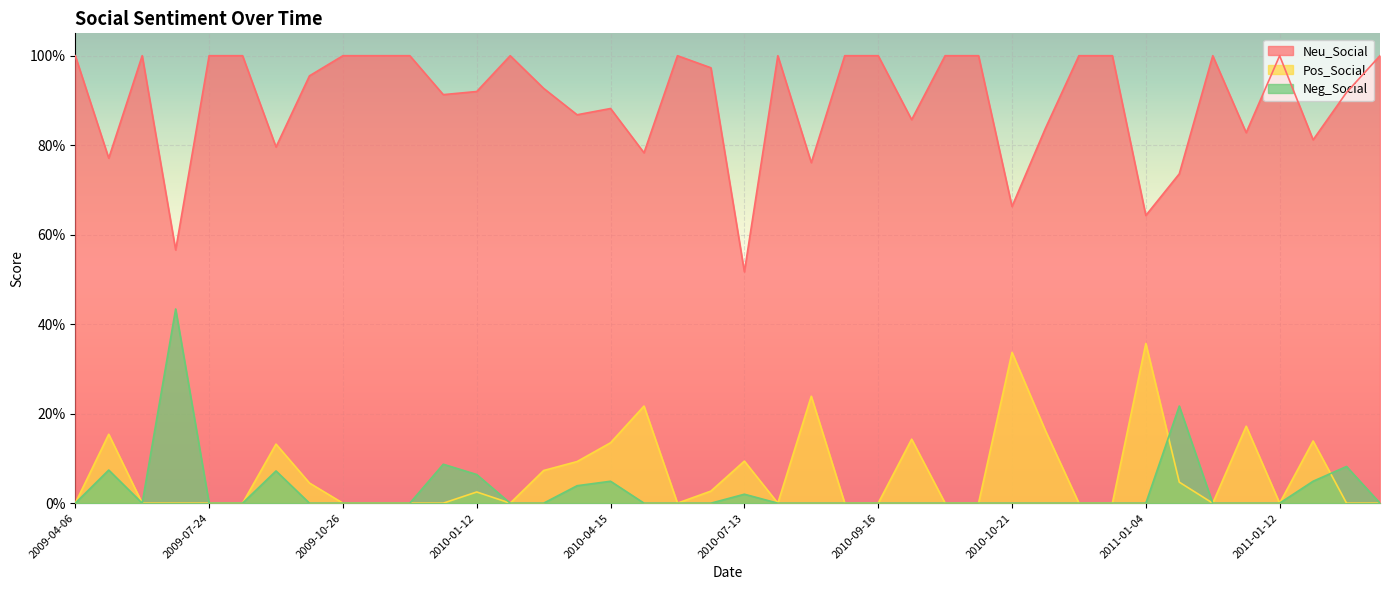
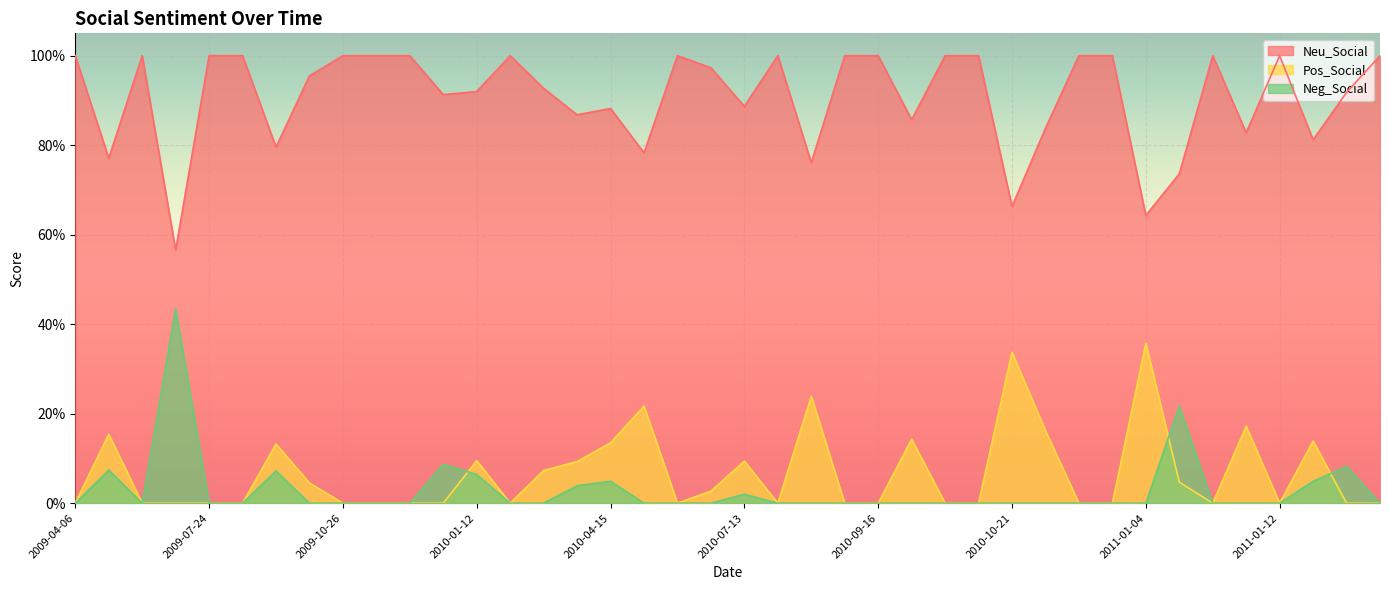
Pos_Social, 2010-01-12: 3% -> 10%
Neu_Social, 2010-07-13: 52% -> 89%
